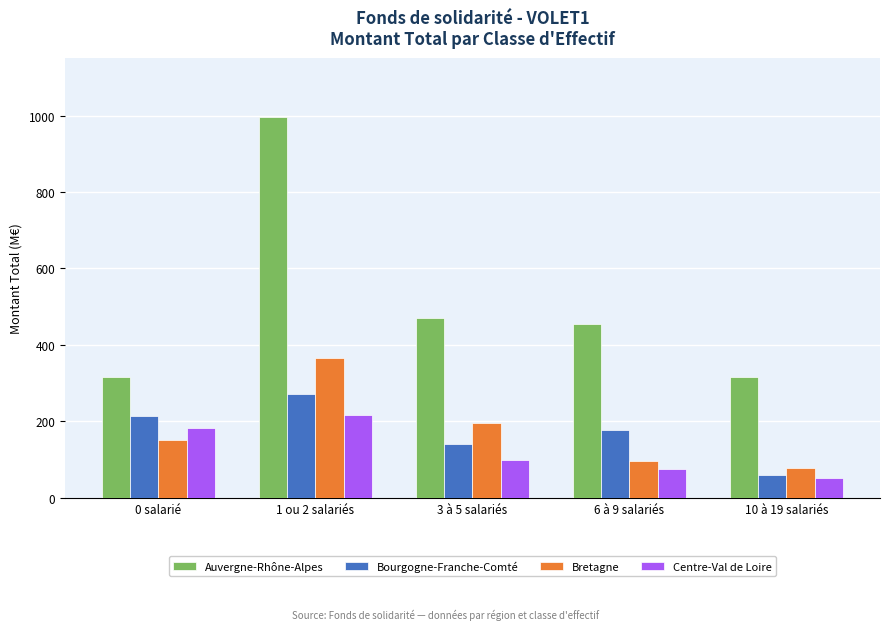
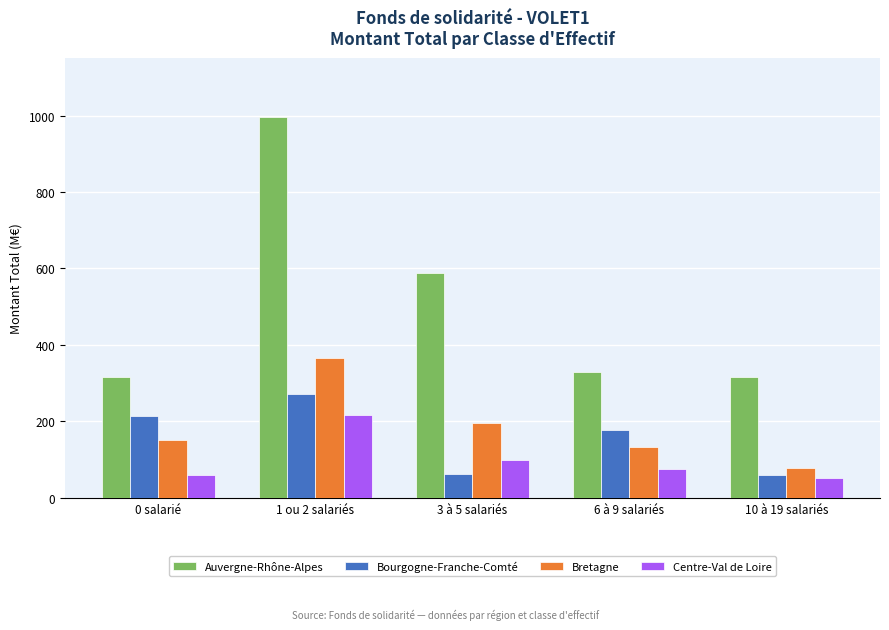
Centre-Val de Loire, 0 salarié: 180 -> 60
Auvergne-Rhône-Alpes, 3 à 5 salariés: 470 -> 590
Bourgogne-Franche-Comté, 3 à 5 salariés: 140 -> 60
Auvergne-Rhône-Alpes, 6 à 9 salariés: 450 -> 330
Bretagne, 6 à 9 salariés: 100 -> 130
